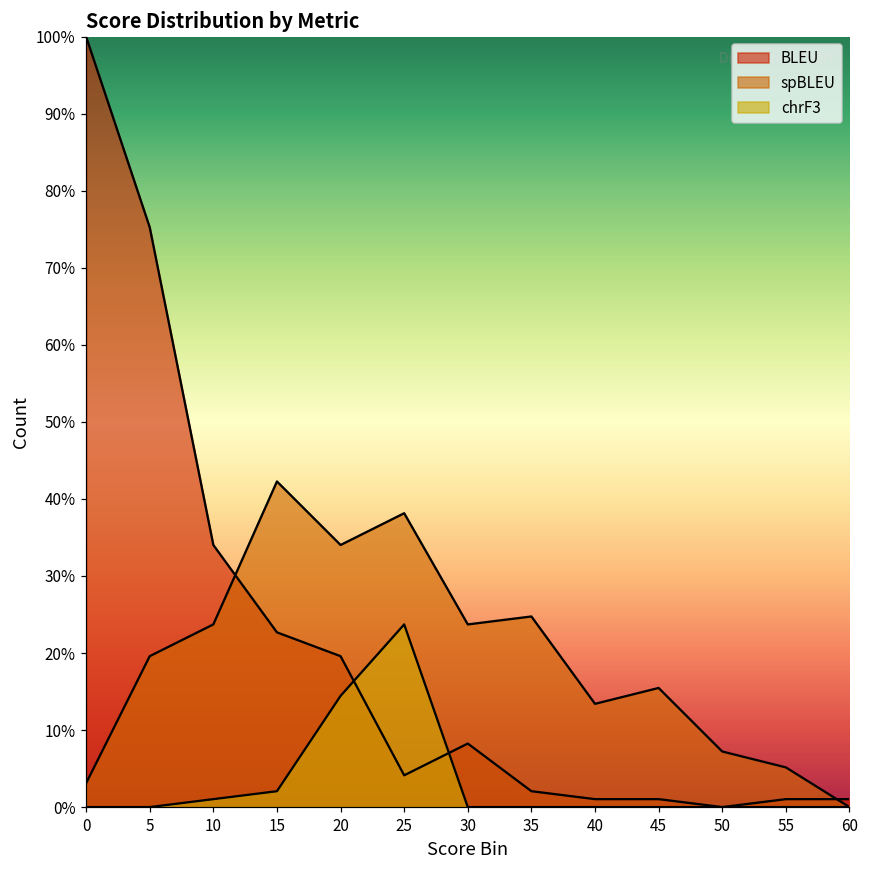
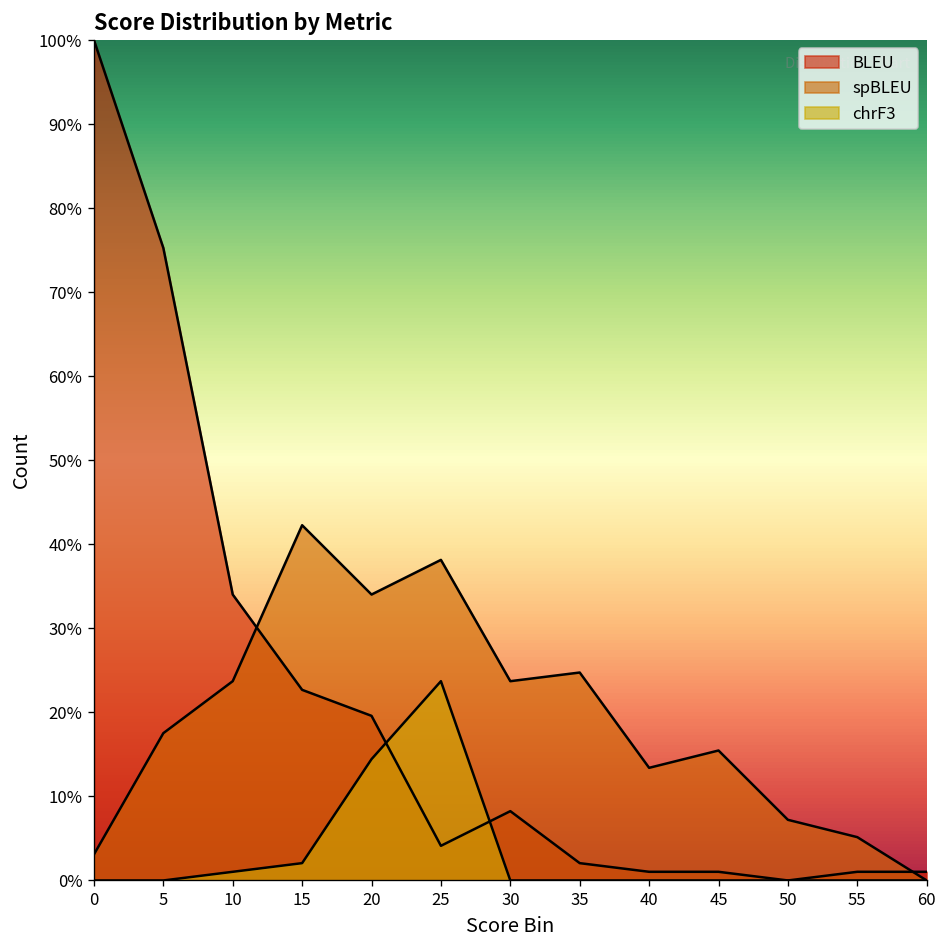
spBLEU, 5: 20% -> 18%
